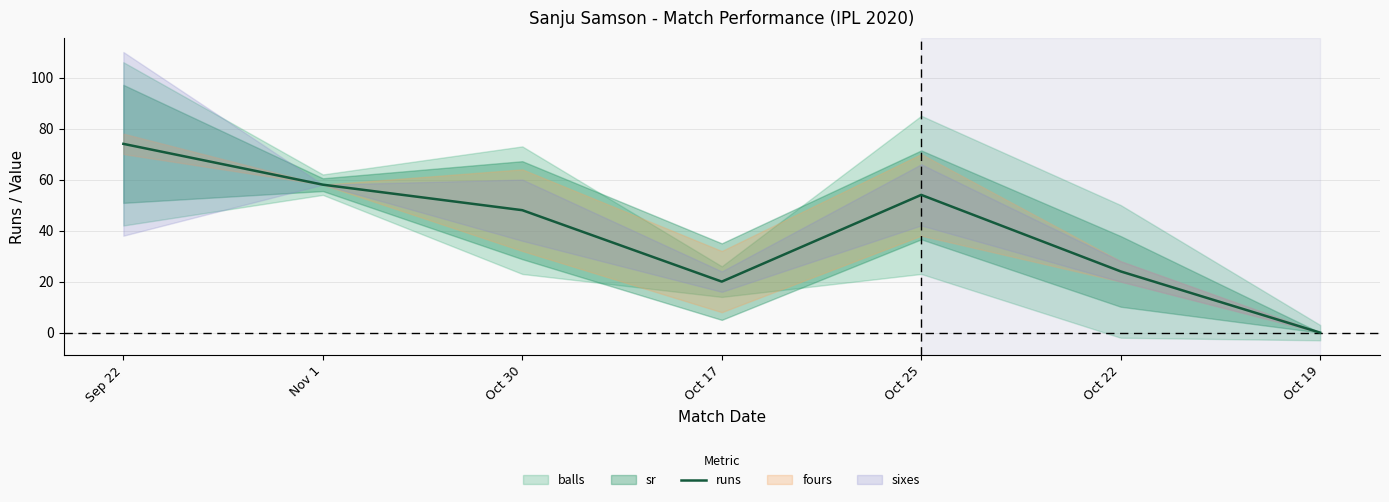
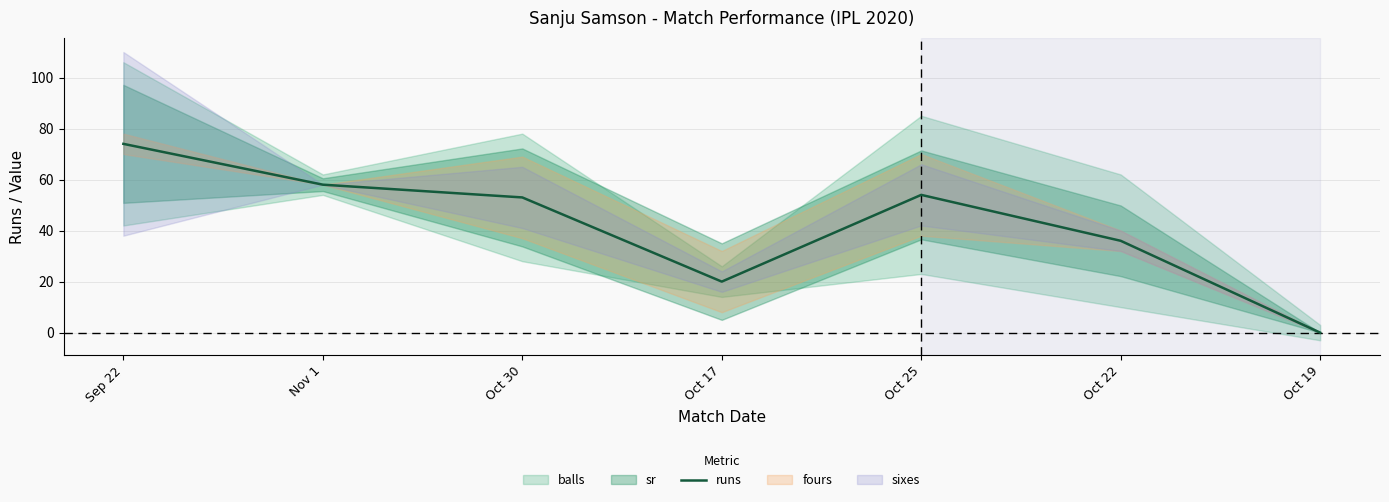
runs, Oct 30: 48 -> 53
runs, Oct 22: 24 -> 36
